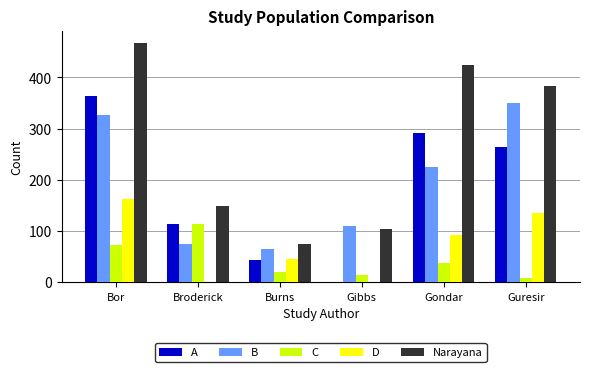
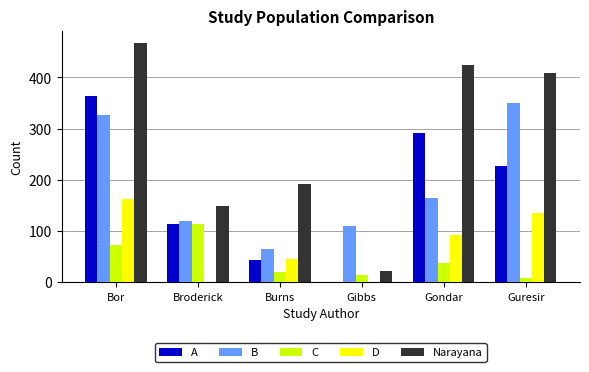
B, Broderick: 80 -> 120
Narayana, Burns: 80 -> 190
Narayana, Gibbs: 100 -> 20
B, Gondar: 230 -> 170
A, Guresir: 260 -> 230
Narayana, Guresir: 380 -> 410
